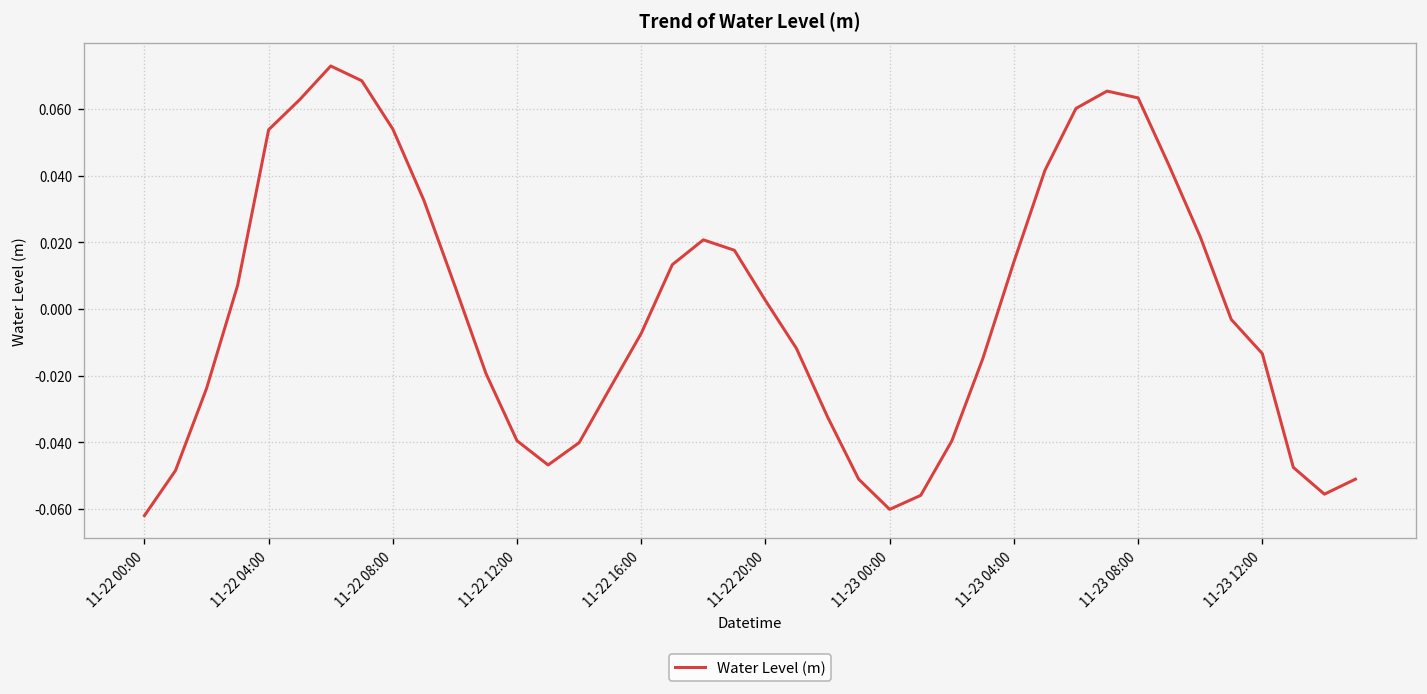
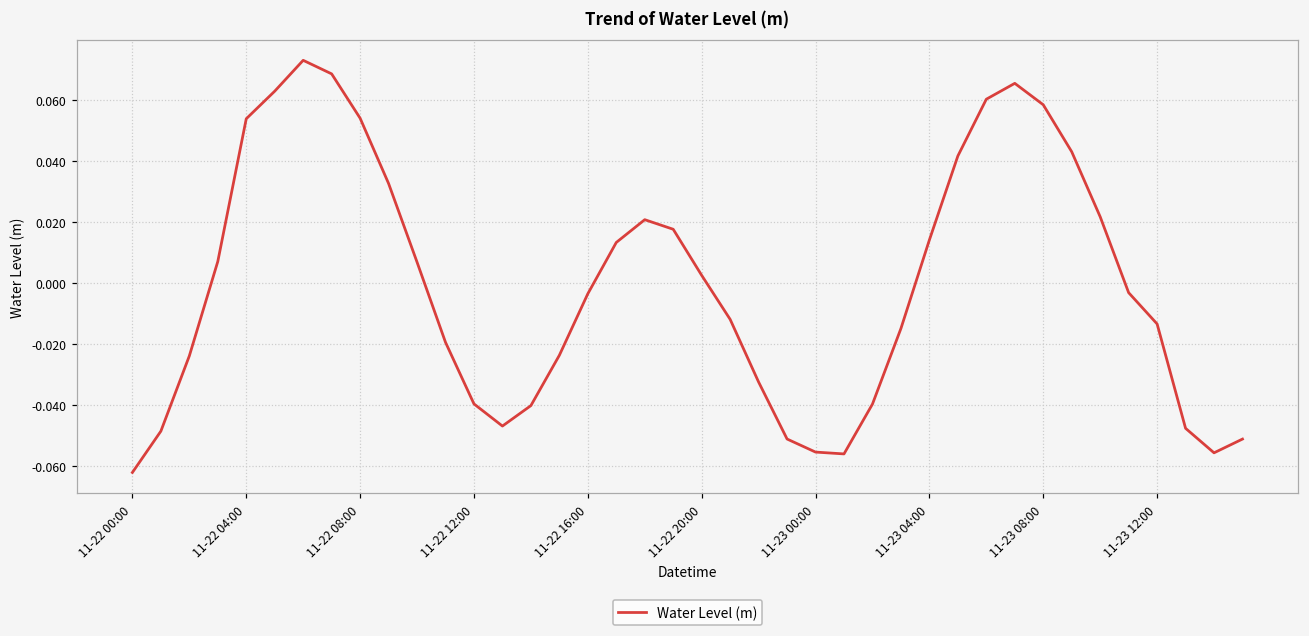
11-22 16:00: -0.007 -> -0.004
11-23 00:00: -0.060 -> -0.055
11-23 08:00: 0.063 -> 0.058
